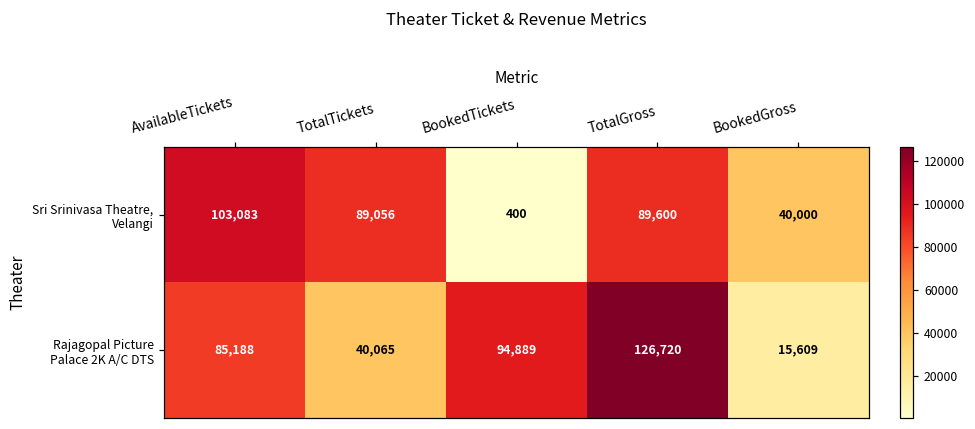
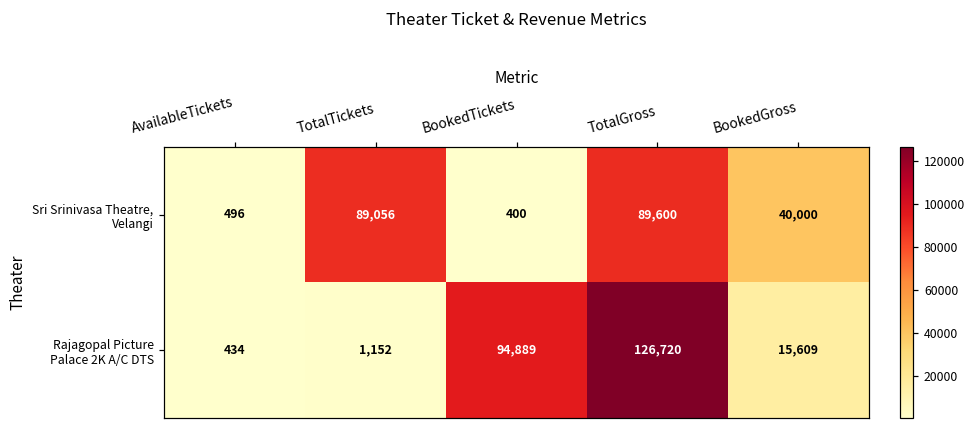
Sri Srinivasa Theatre, Velangi, AvailableTickets: 103,083 -> 496
Rajagopal Picture Palace 2K A/C DTS, AvailableTickets: 85,188 -> 434
Rajagopal Picture Palace 2K A/C DTS, TotalTickets: 40,065 -> 1,152
